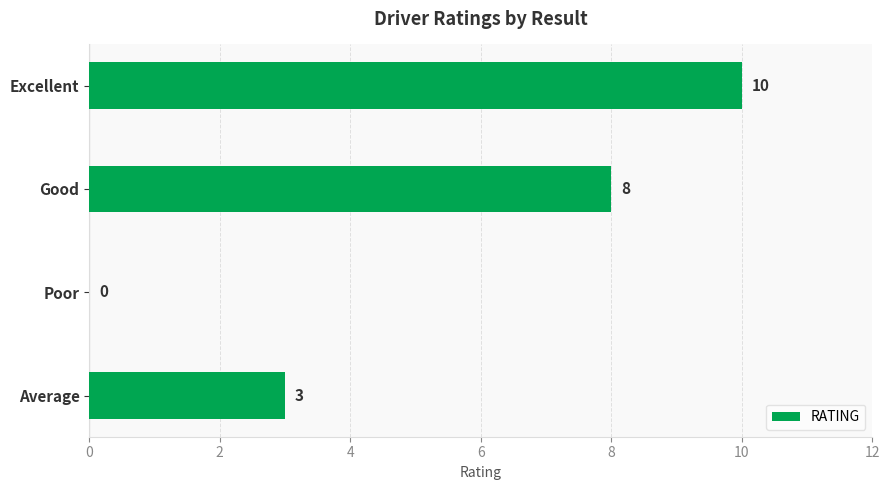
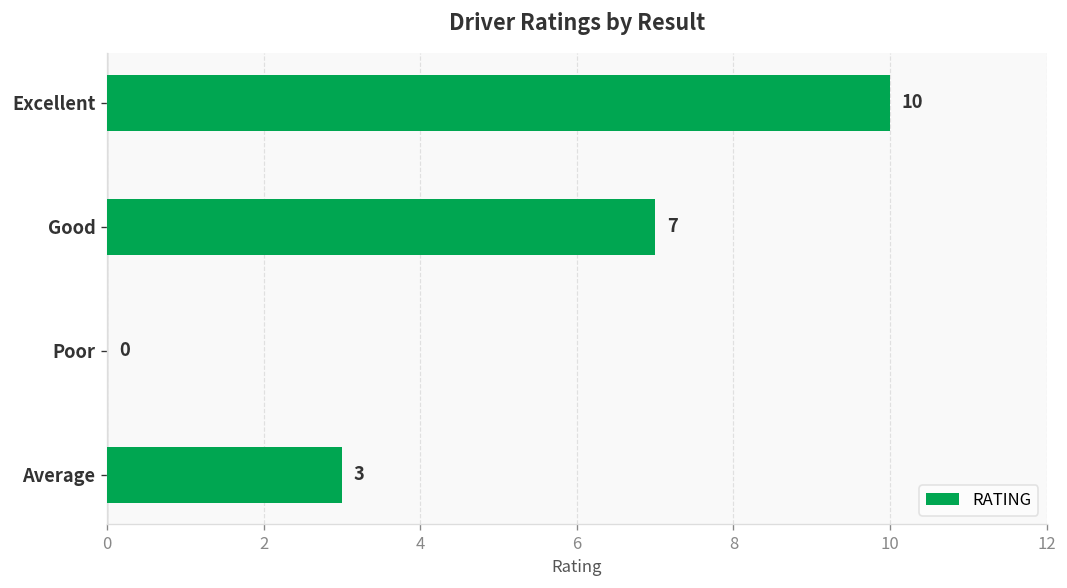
Good: 8 -> 7
